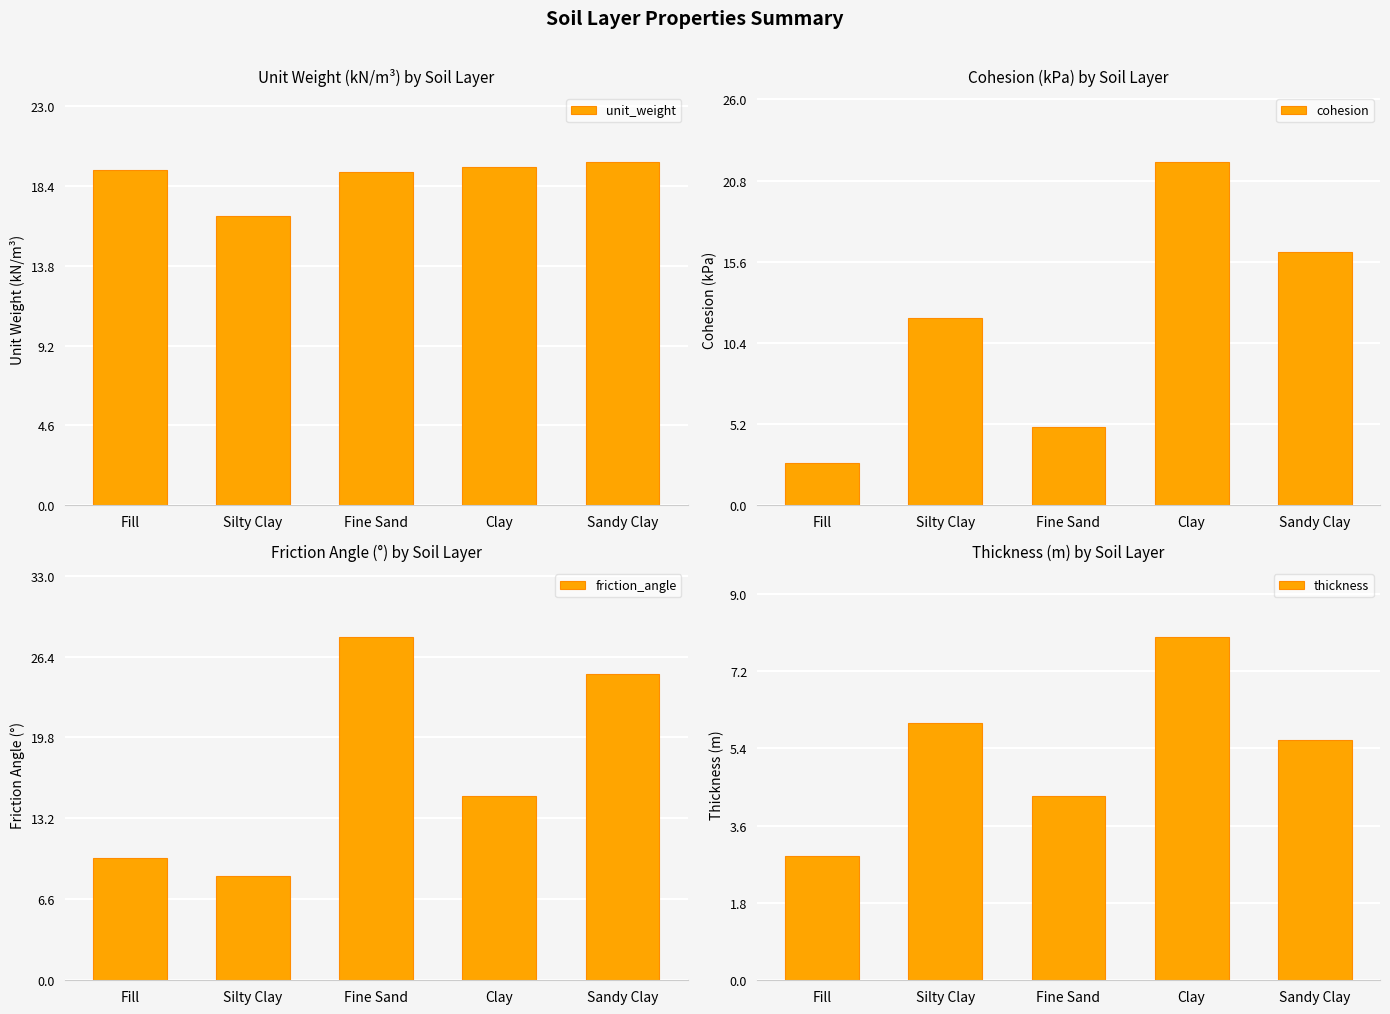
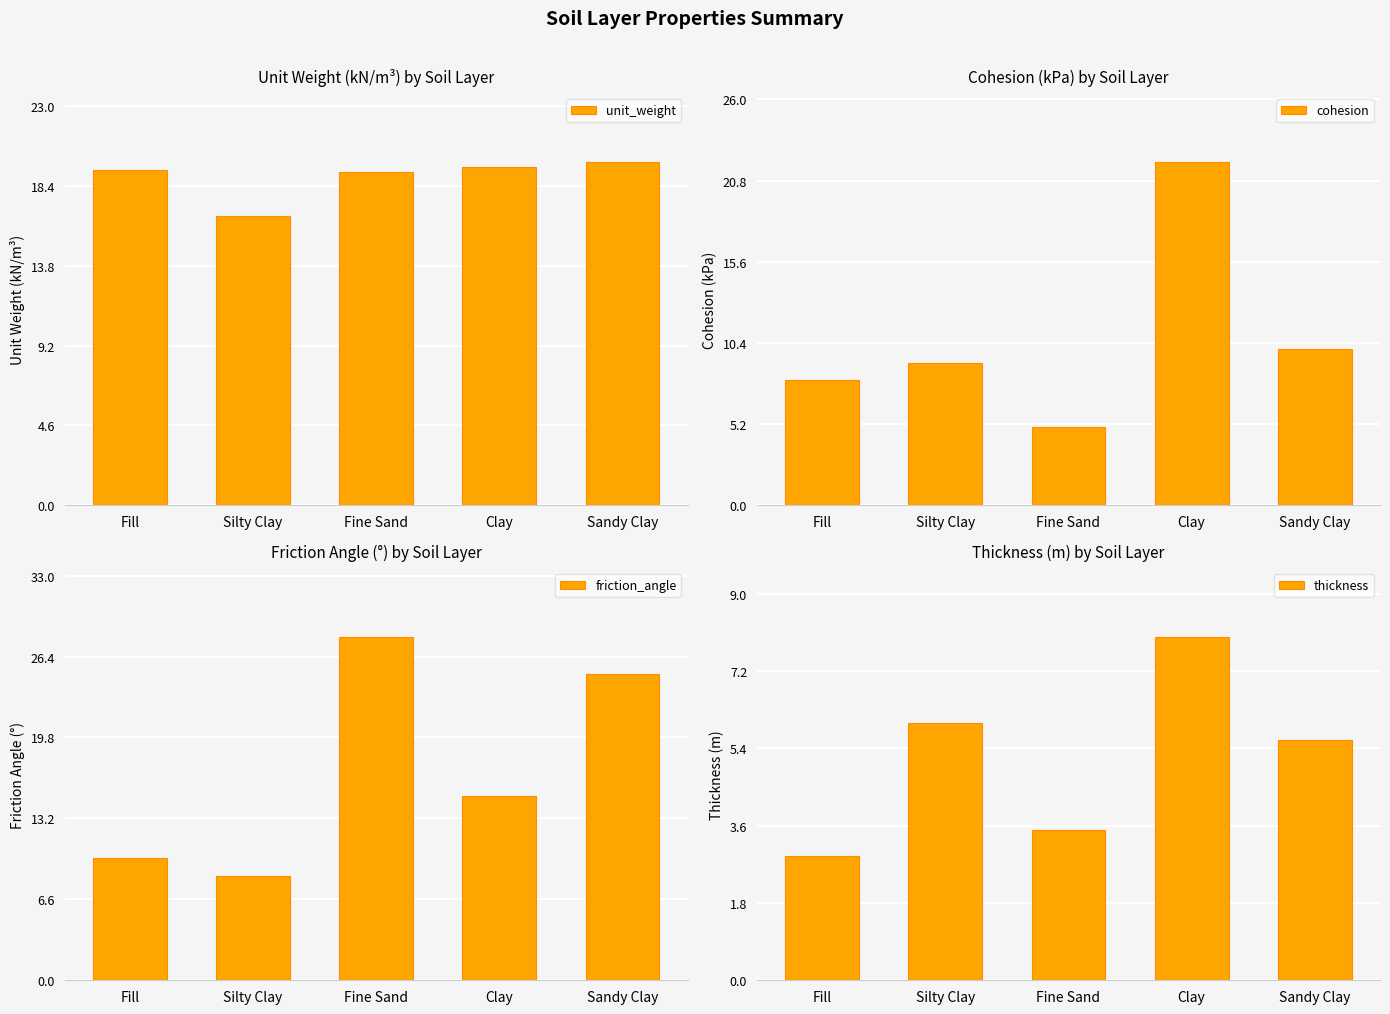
Cohesion (kPa) by Soil Layer, Fill: 2.7 -> 8.0
Cohesion (kPa) by Soil Layer, Silty Clay: 12.0 -> 9.1
Cohesion (kPa) by Soil Layer, Sandy Clay: 16.2 -> 10.0
Thickness (m) by Soil Layer, Fine Sand: 4.3 -> 3.5
